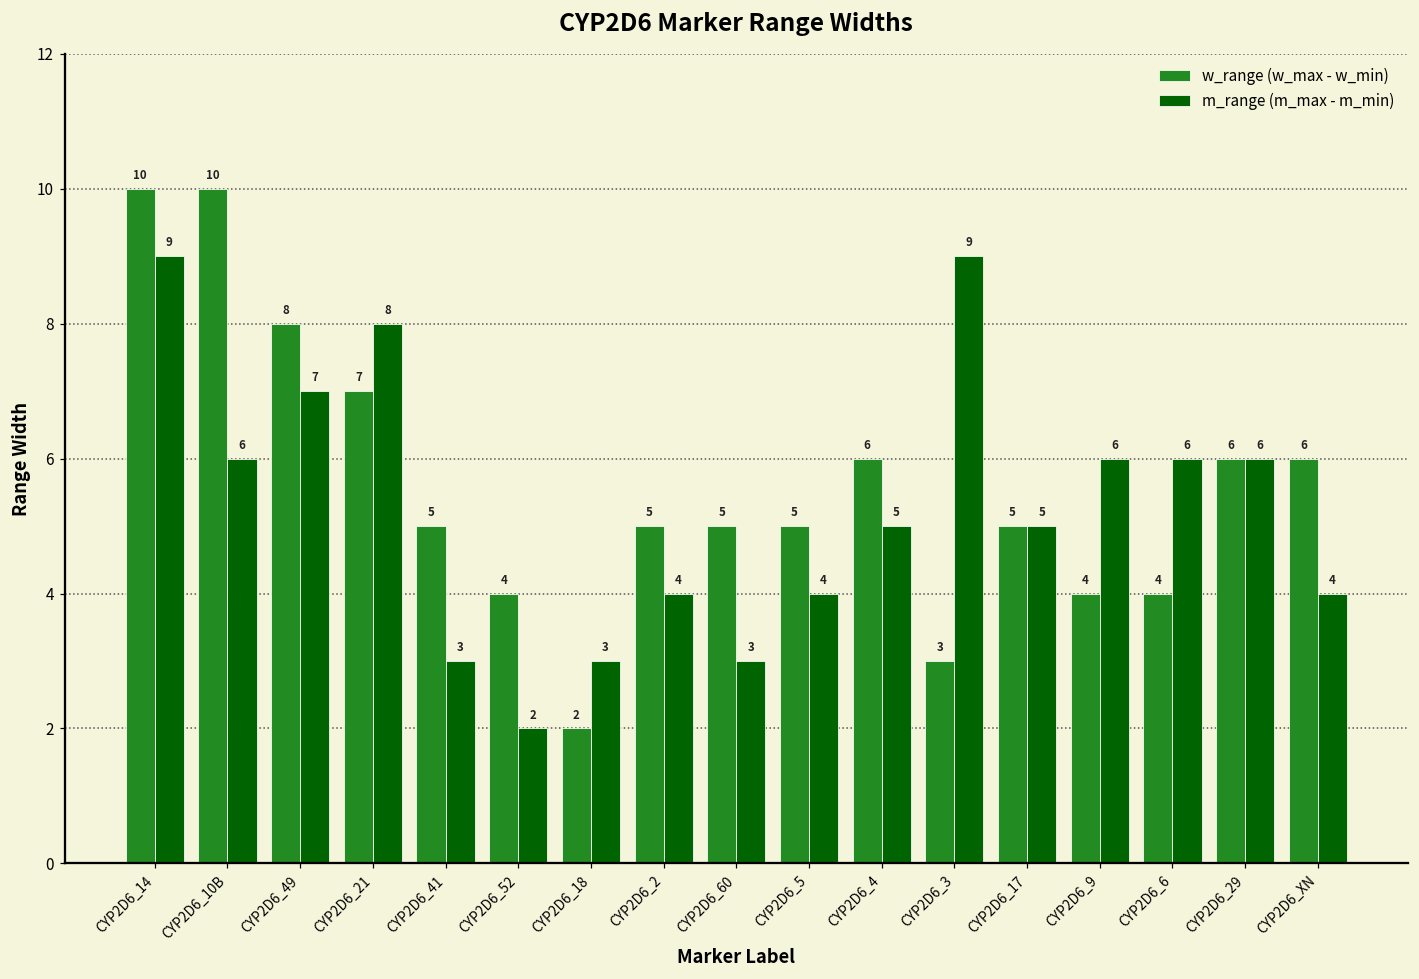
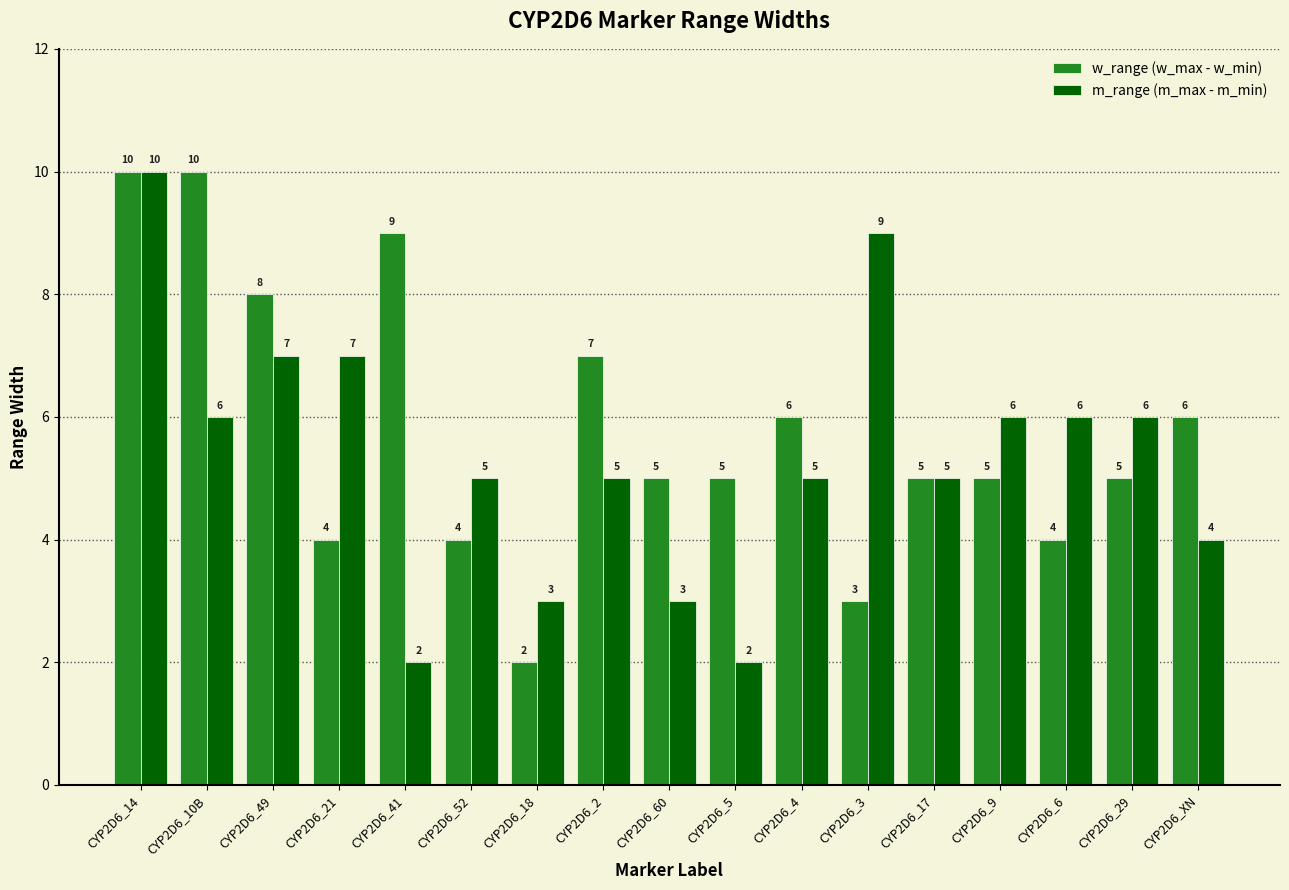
m_range (m_max - m_min), CYP2D6_14: 9 -> 10
w_range (w_max - w_min), CYP2D6_21: 7 -> 4
m_range (m_max - m_min), CYP2D6_21: 8 -> 7
w_range (w_max - w_min), CYP2D6_41: 5 -> 9
m_range (m_max - m_min), CYP2D6_41: 3 -> 2
m_range (m_max - m_min), CYP2D6_52: 2 -> 5
w_range (w_max - w_min), CYP2D6_2: 5 -> 7
m_range (m_max - m_min), CYP2D6_2: 4 -> 5
m_range (m_max - m_min), CYP2D6_5: 4 -> 2
w_range (w_max - w_min), CYP2D6_9: 4 -> 5
w_range (w_max - w_min), CYP2D6_29: 6 -> 5
